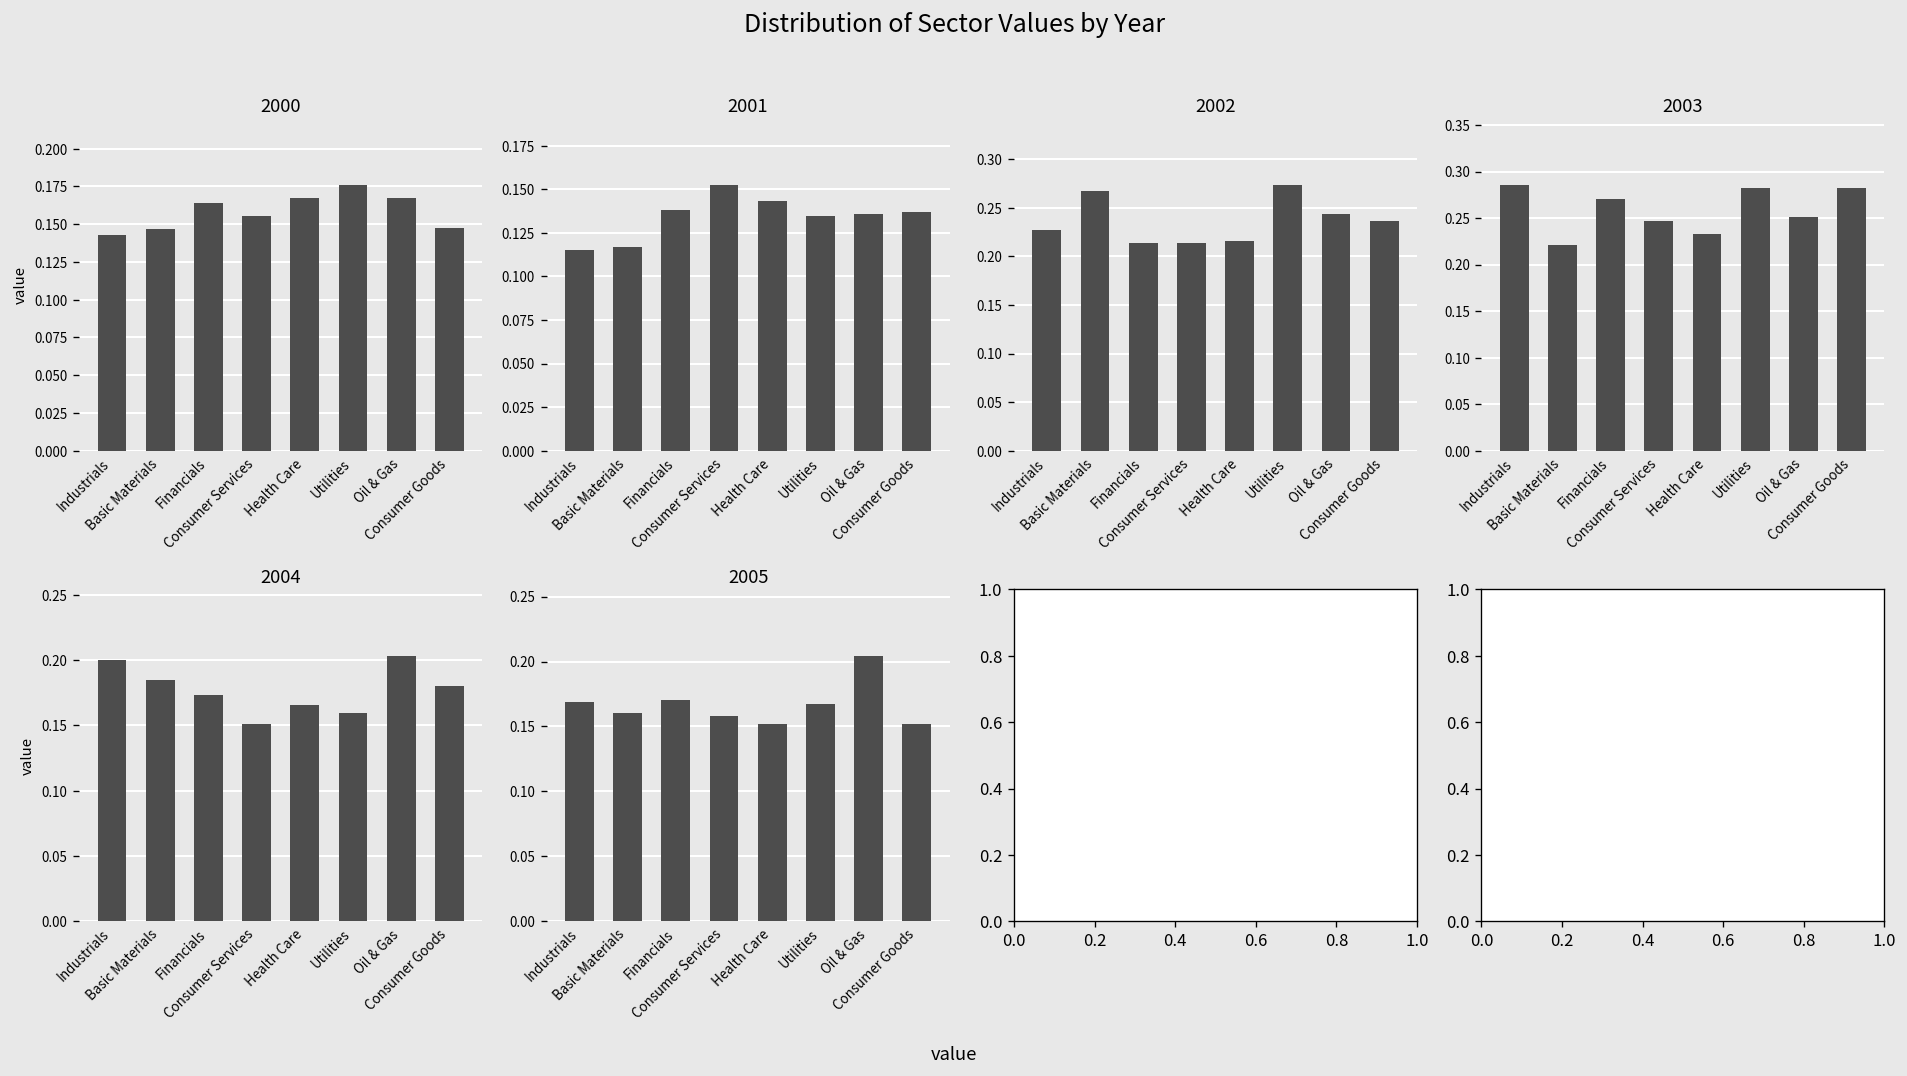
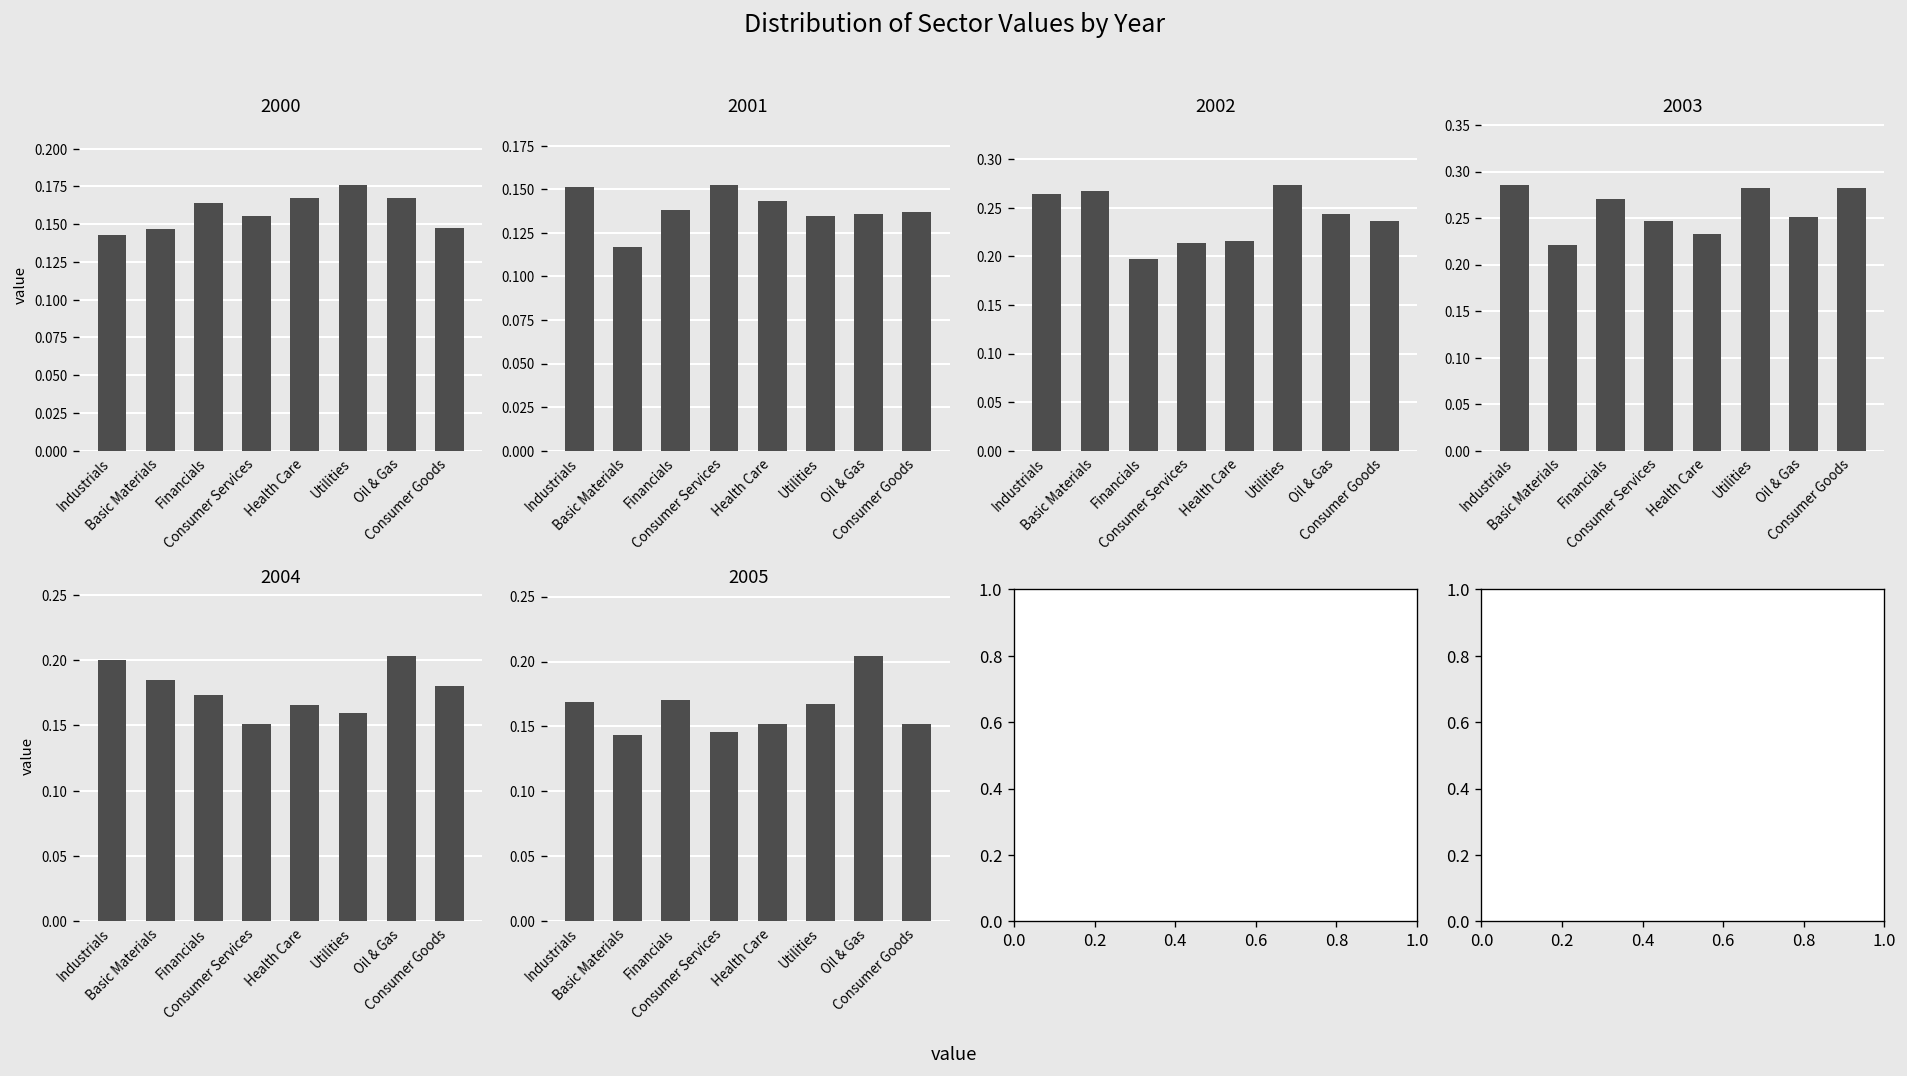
2001, Industrials: 0.115 -> 0.152
2002, Industrials: 0.23 -> 0.26
2002, Financials: 0.21 -> 0.20
2005, Basic Materials: 0.160 -> 0.143
2005, Consumer Services: 0.158 -> 0.146
